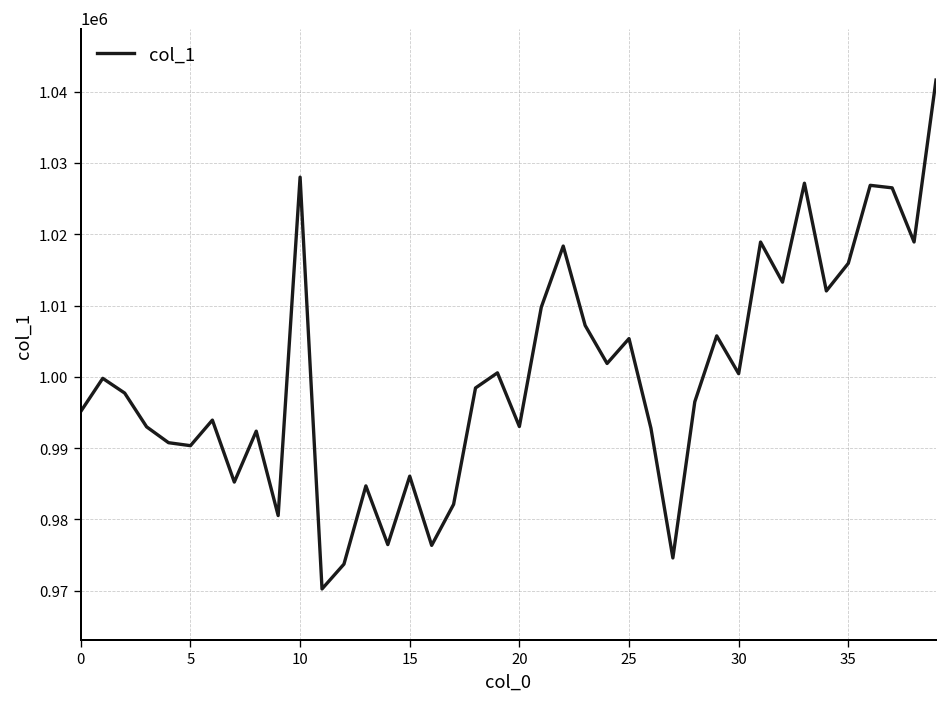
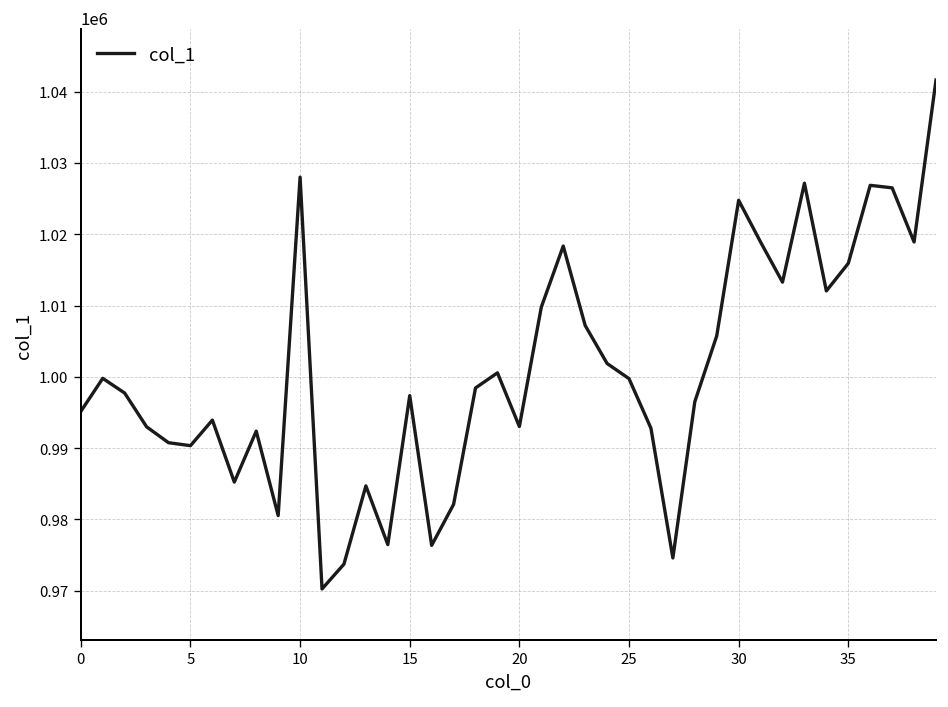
15: 986000 -> 997000
25: 1005000 -> 1000000
30: 1000000 -> 1025000
